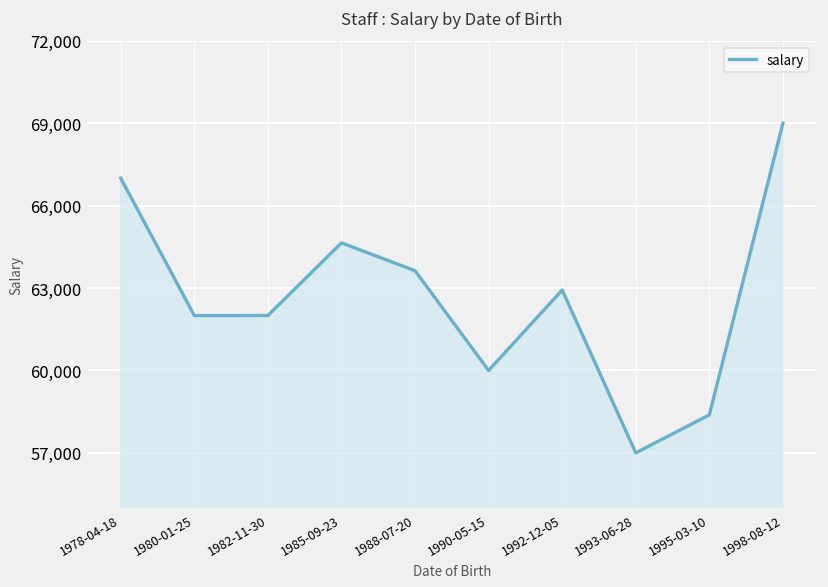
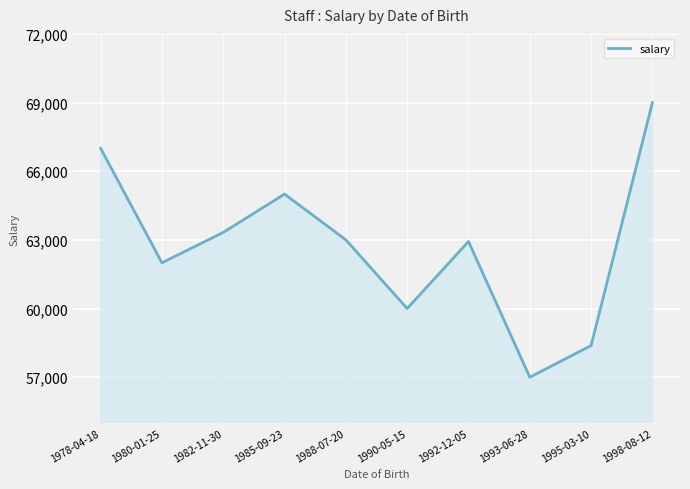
1982-11-30: 62,000 -> 63,300
1985-09-23: 64,600 -> 65,000
1988-07-20: 63,600 -> 63,000
